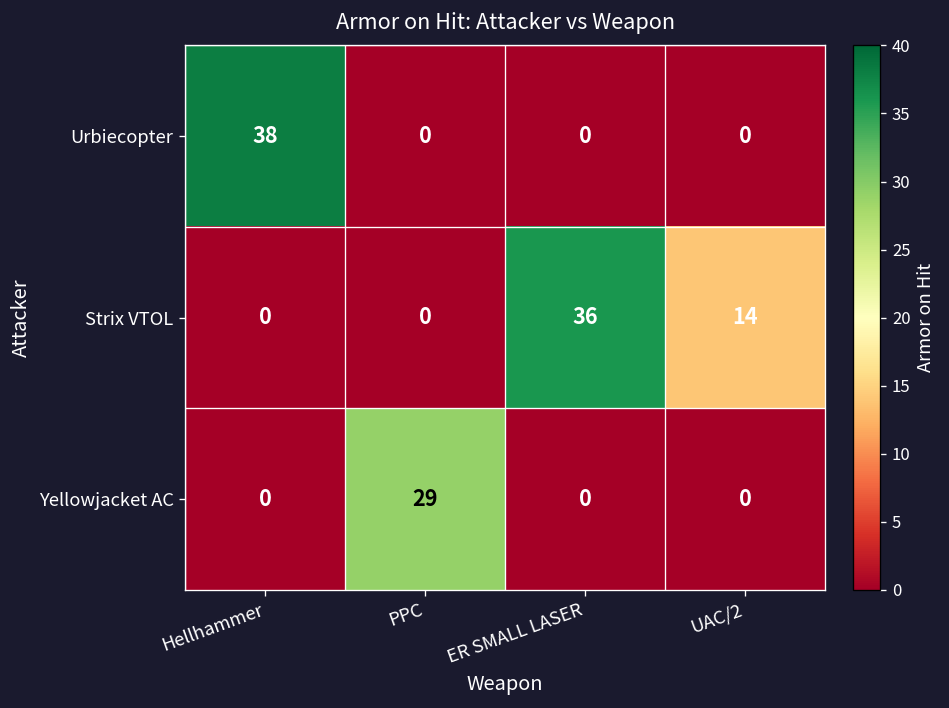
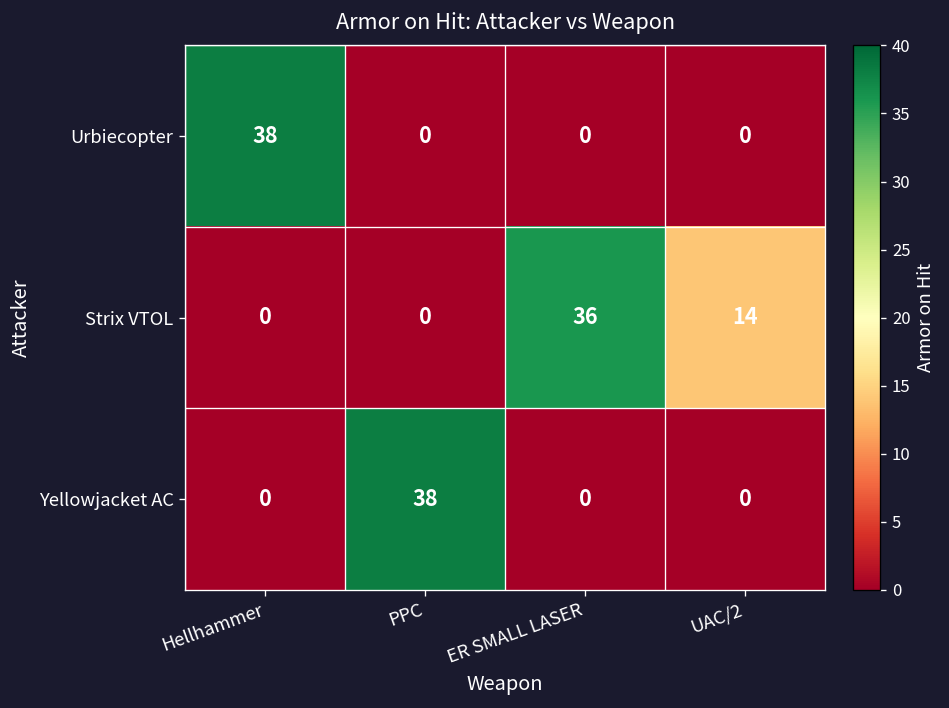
Yellowjacket AC, PPC: 29 -> 38
